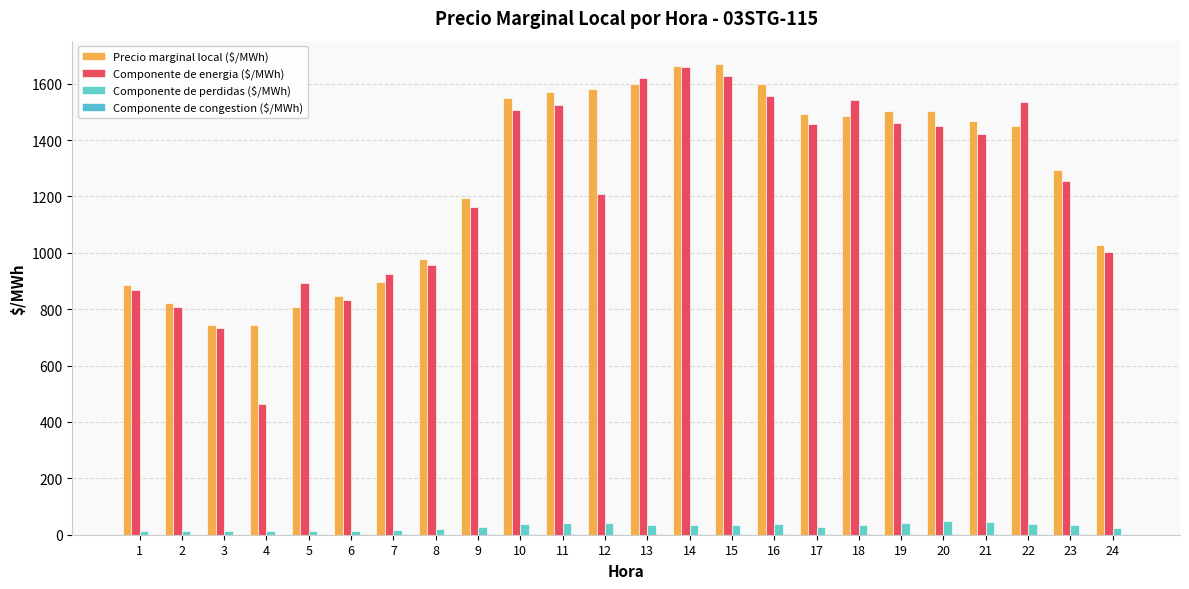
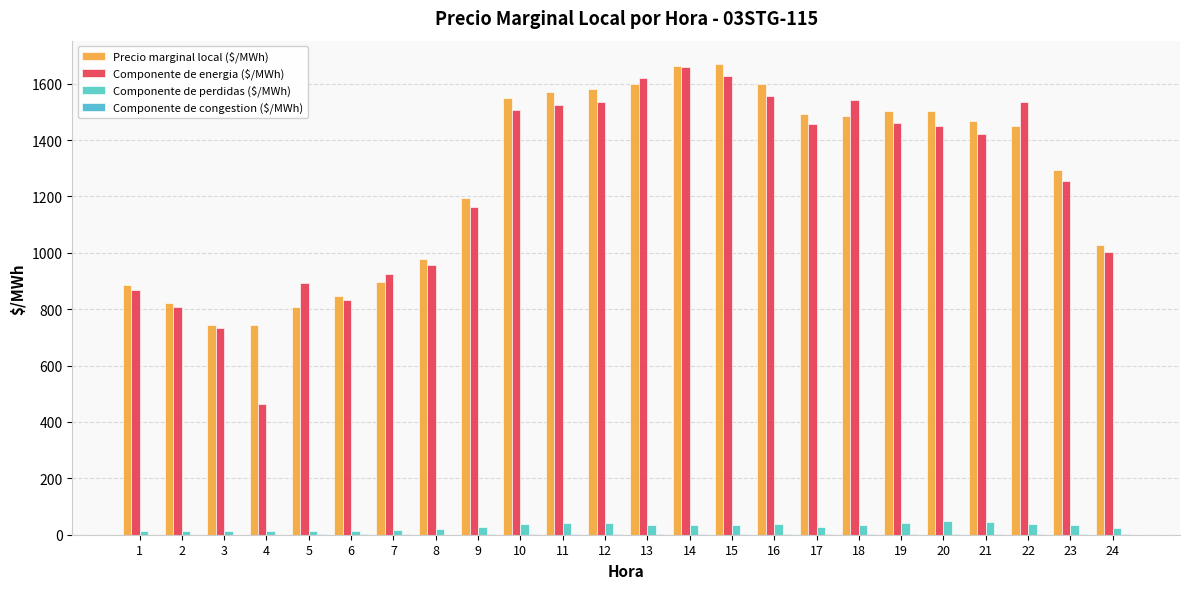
Componente de energia ($/MWh), 12: 1210 -> 1540
